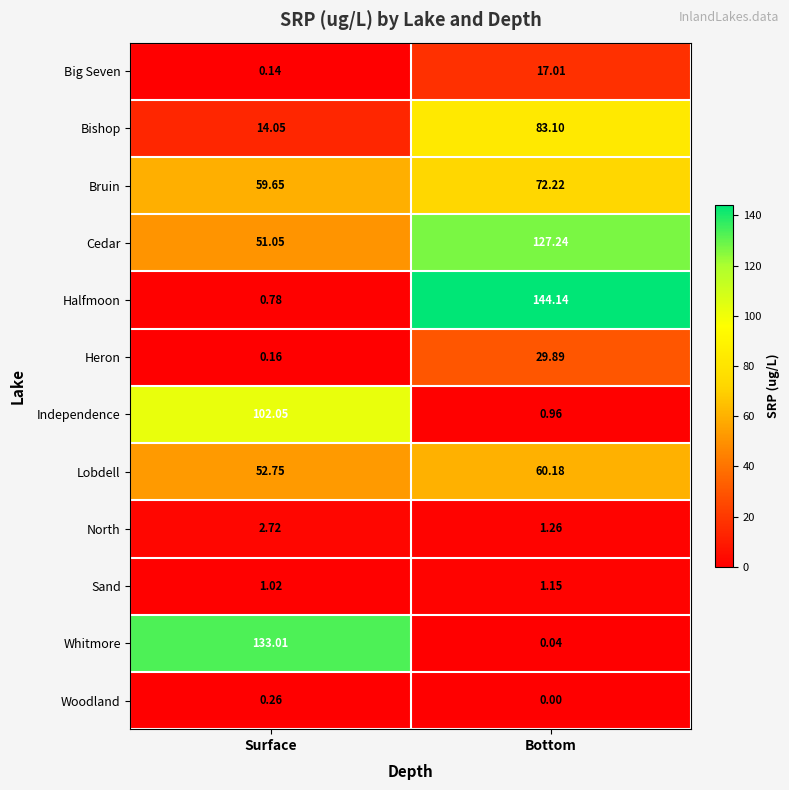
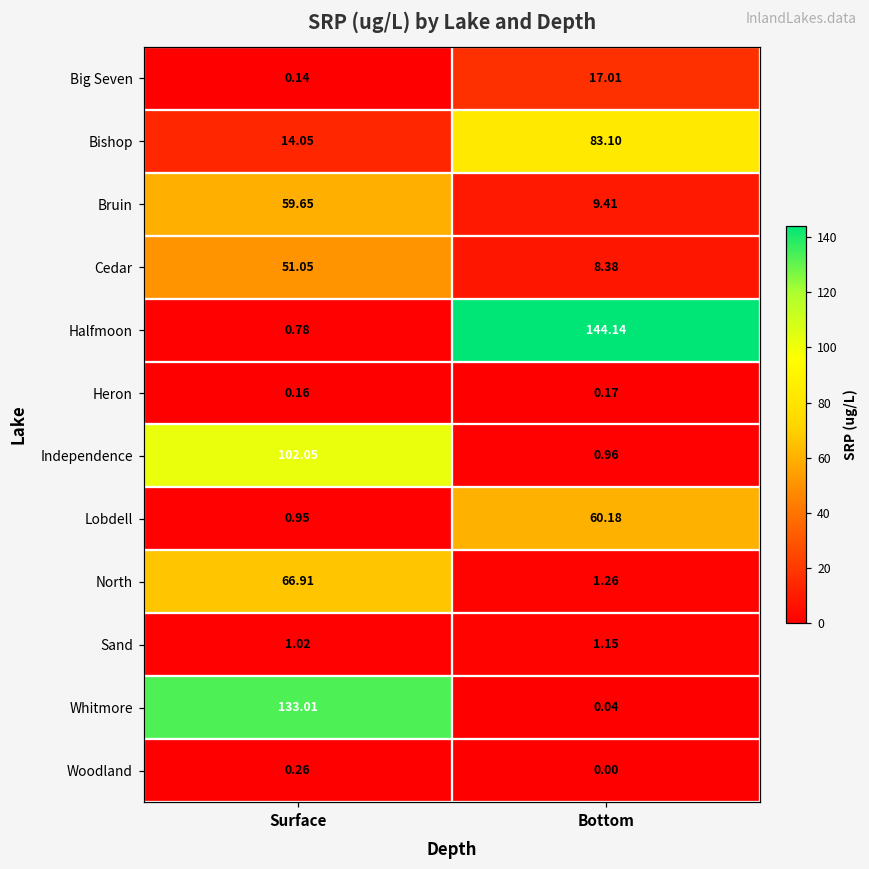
Bruin, Bottom: 72.22 -> 9.41
Cedar, Bottom: 127.24 -> 8.38
Heron, Bottom: 29.89 -> 0.17
Lobdell, Surface: 52.75 -> 0.95
North, Surface: 2.72 -> 66.91
